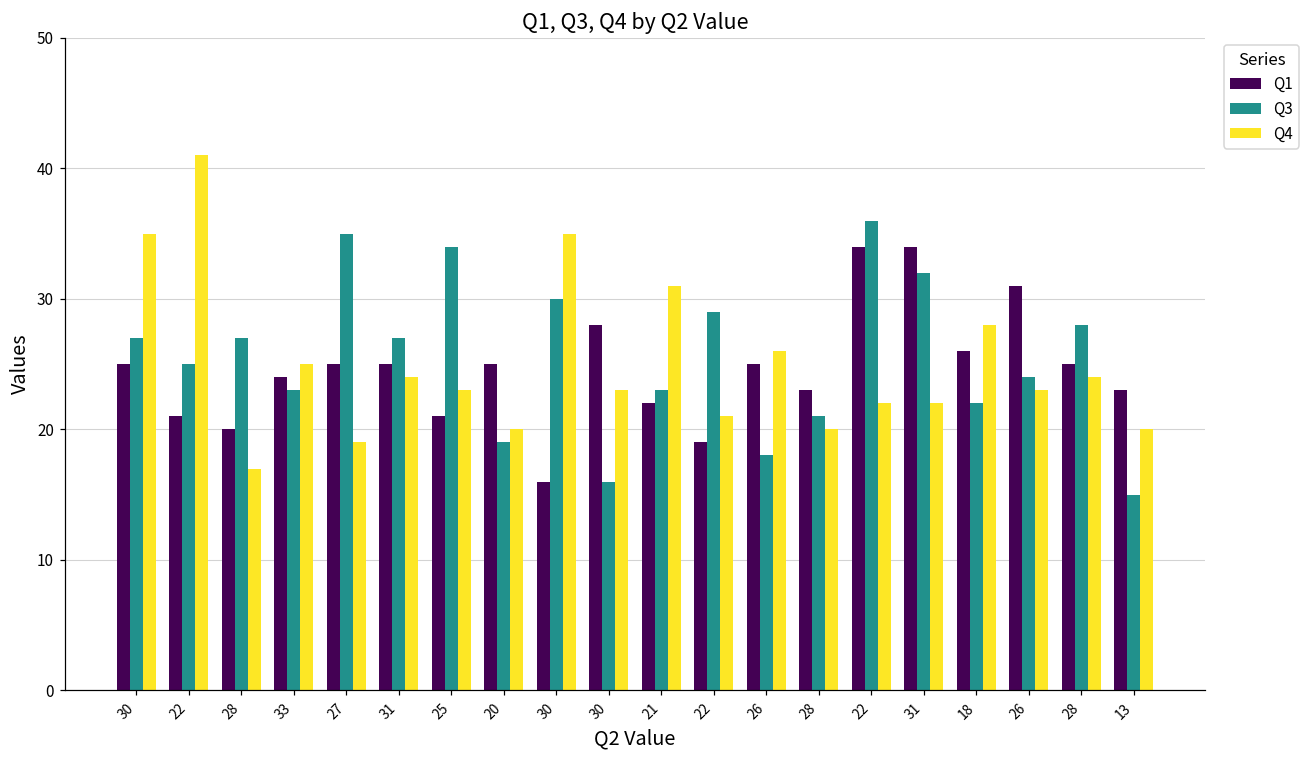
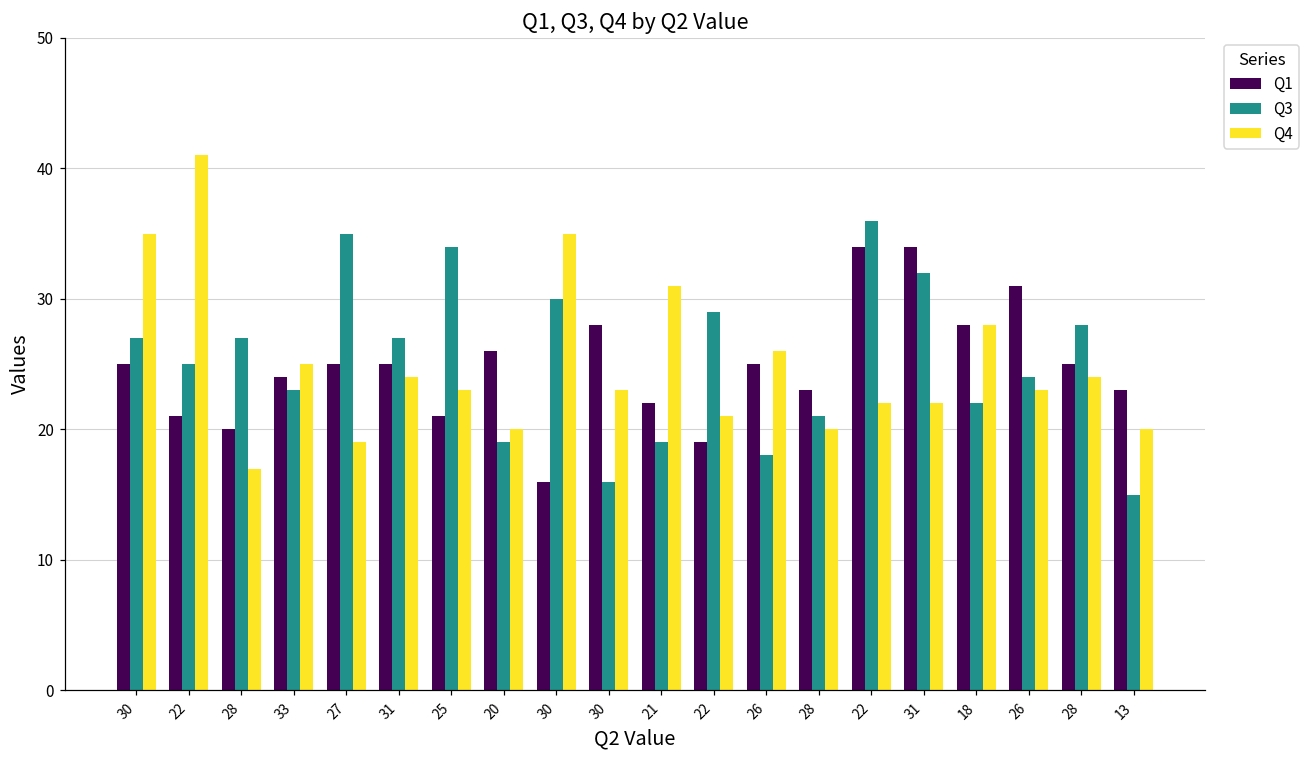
Q1, 20: 25 -> 26
Q3, 21: 23 -> 19
Q1, 18: 26 -> 28
